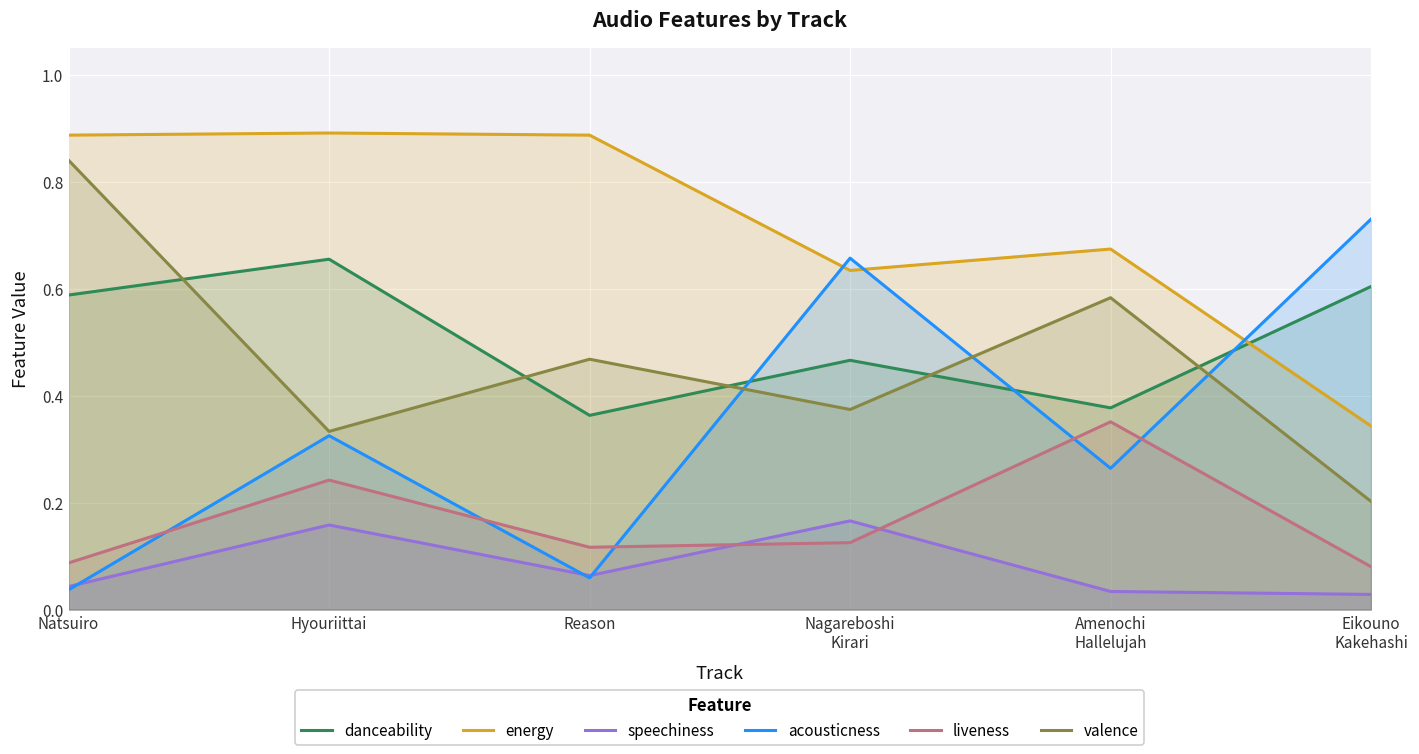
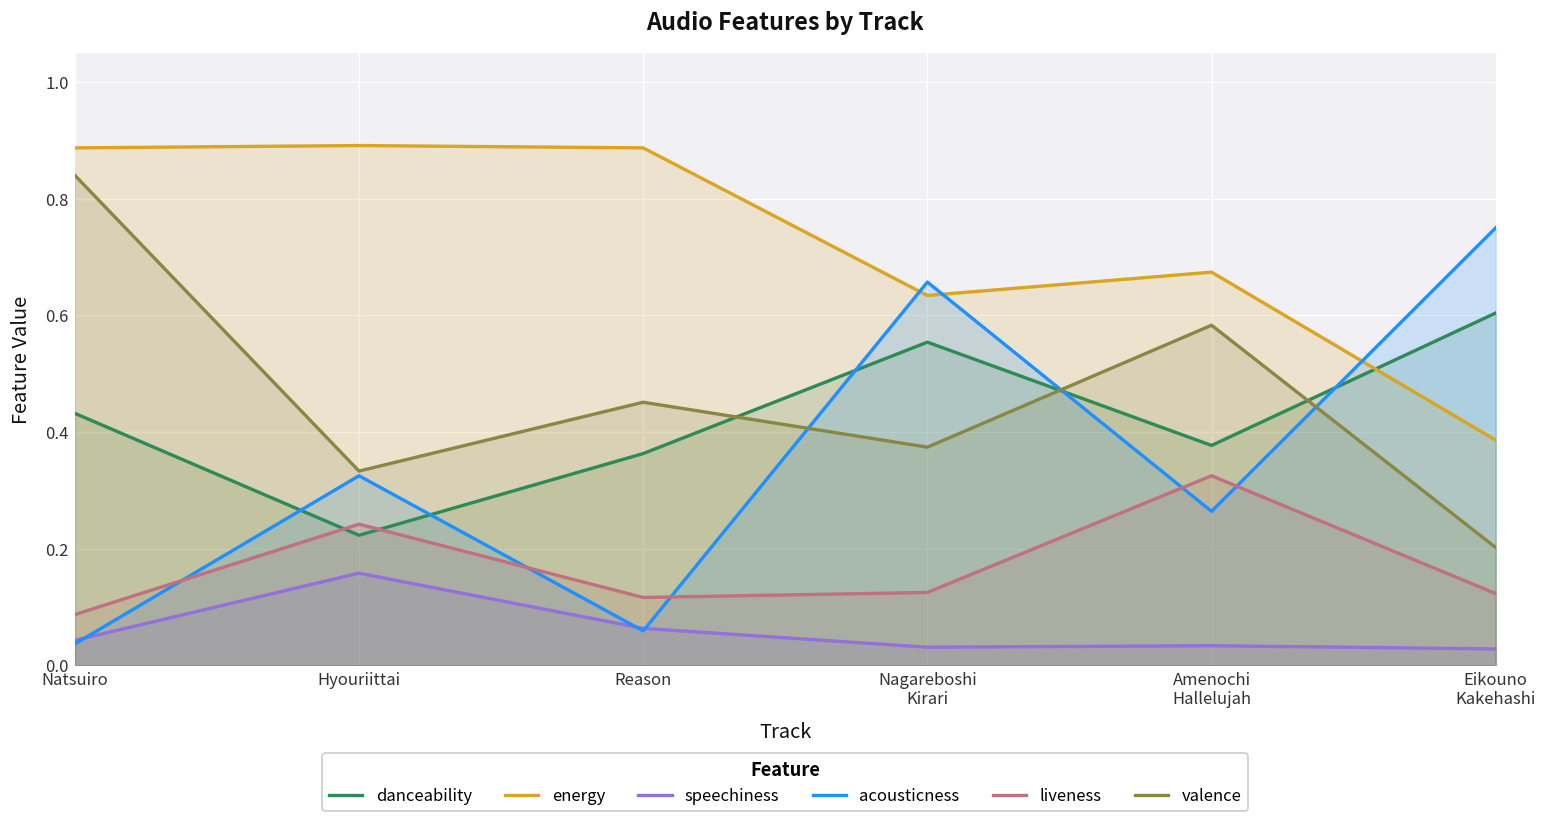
danceability, Natsuiro: 0.59 -> 0.43
danceability, Hyouriittai: 0.66 -> 0.22
valence, Reason: 0.47 -> 0.45
danceability, Nagareboshi Kirari: 0.47 -> 0.55
speechiness, Nagareboshi Kirari: 0.17 -> 0.03
liveness, Amenochi Hallelujah: 0.35 -> 0.33
energy, Eikouno Kakehashi: 0.34 -> 0.39
acousticness, Eikouno Kakehashi: 0.73 -> 0.75
liveness, Eikouno Kakehashi: 0.08 -> 0.12
